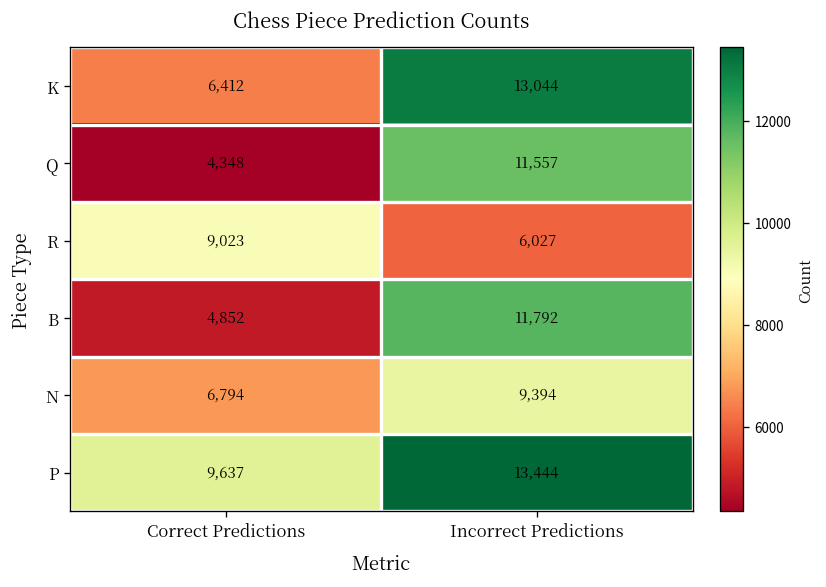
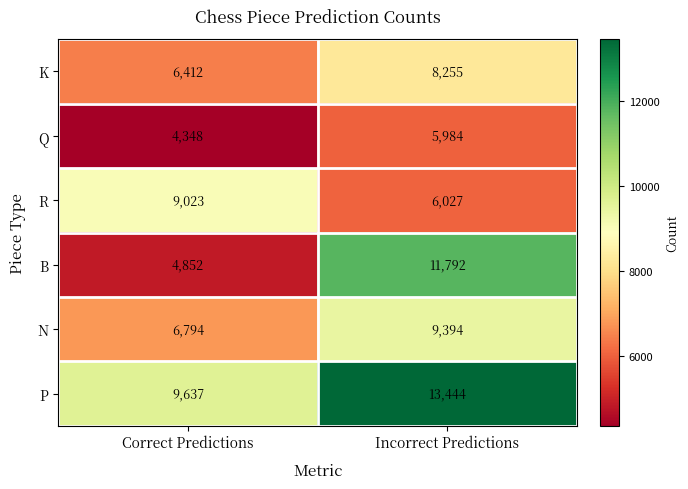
K, Incorrect Predictions: 13,044 -> 8,255
Q, Incorrect Predictions: 11,557 -> 5,984
